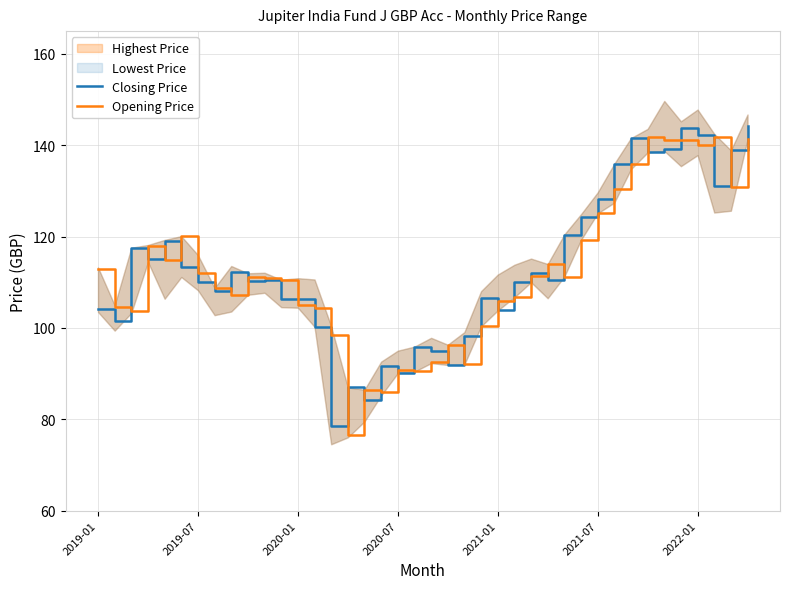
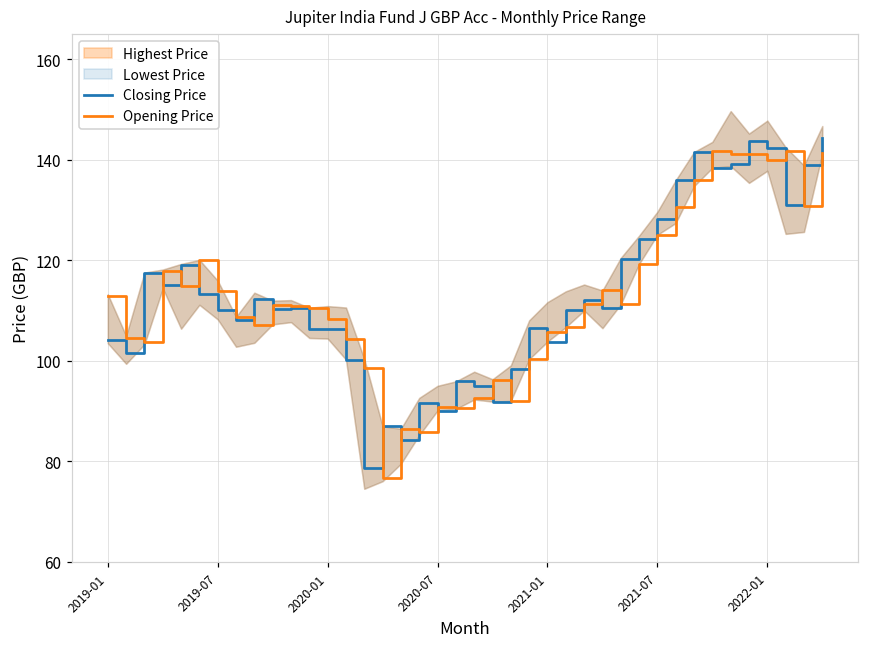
Opening Price, 2019-07: 112 -> 114
Opening Price, 2020-01: 105 -> 108
